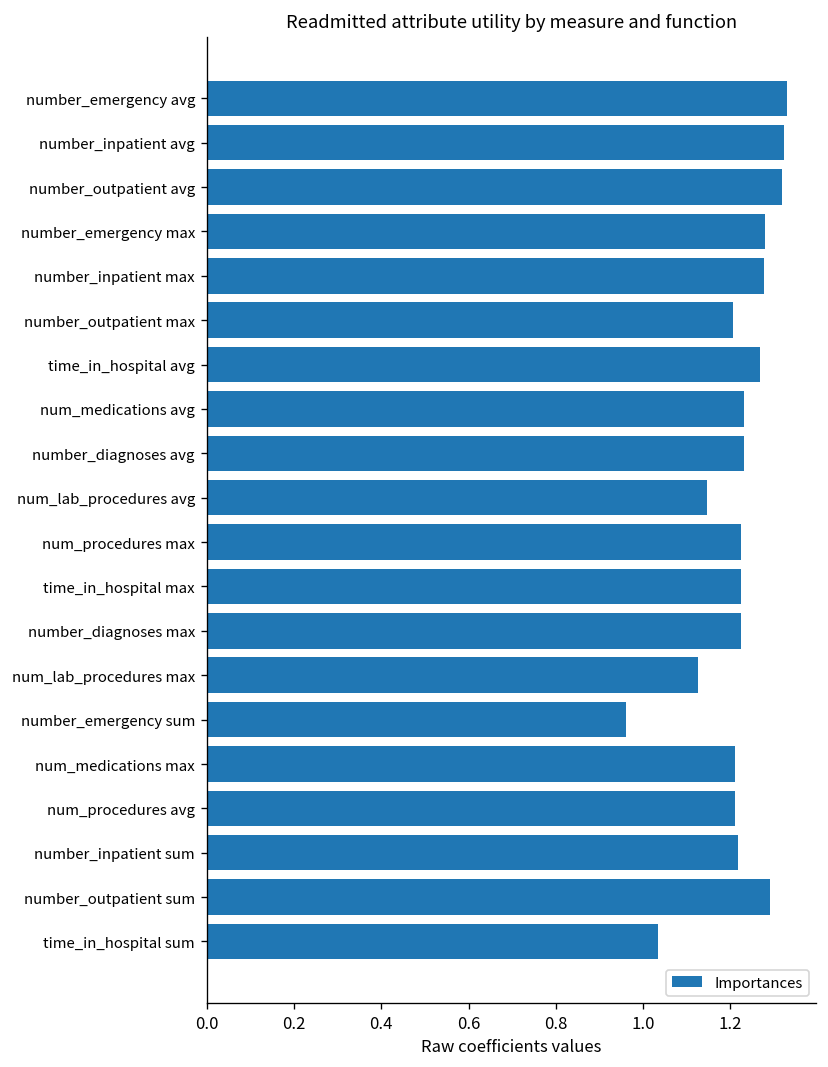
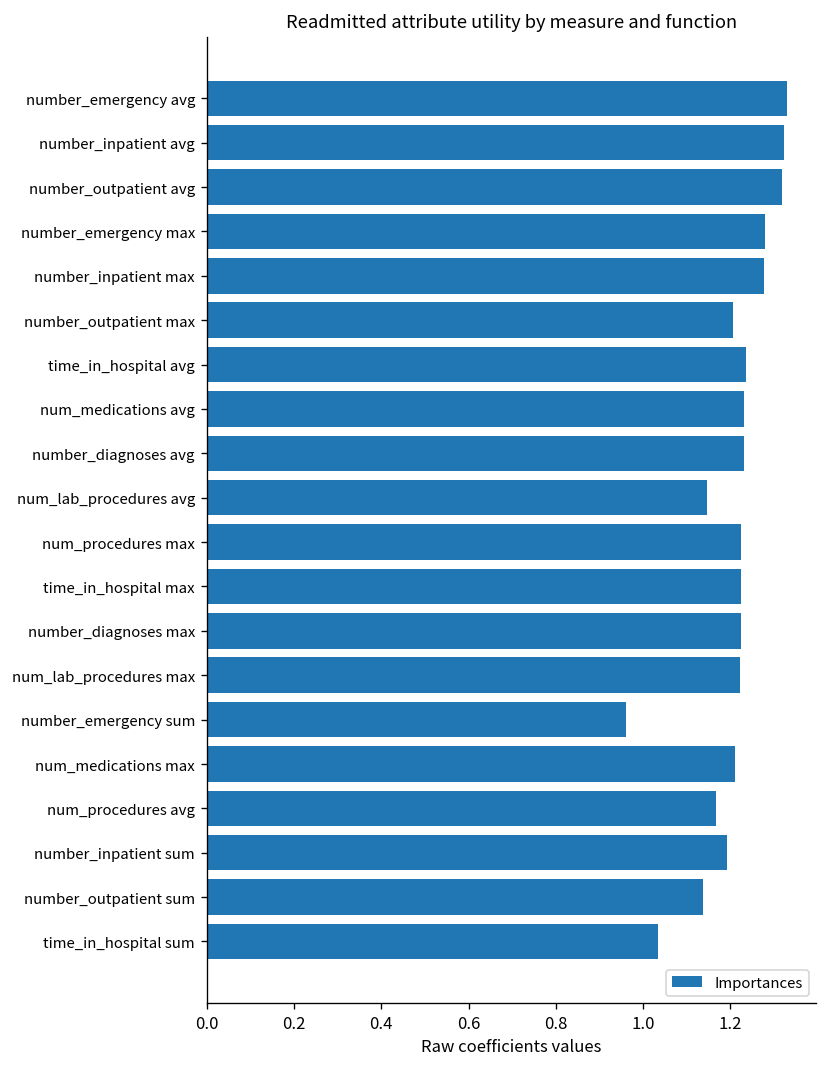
time_in_hospital avg: 1.27 -> 1.24
num_lab_procedures max: 1.13 -> 1.22
num_procedures avg: 1.21 -> 1.17
number_inpatient sum: 1.22 -> 1.19
number_outpatient sum: 1.29 -> 1.14
